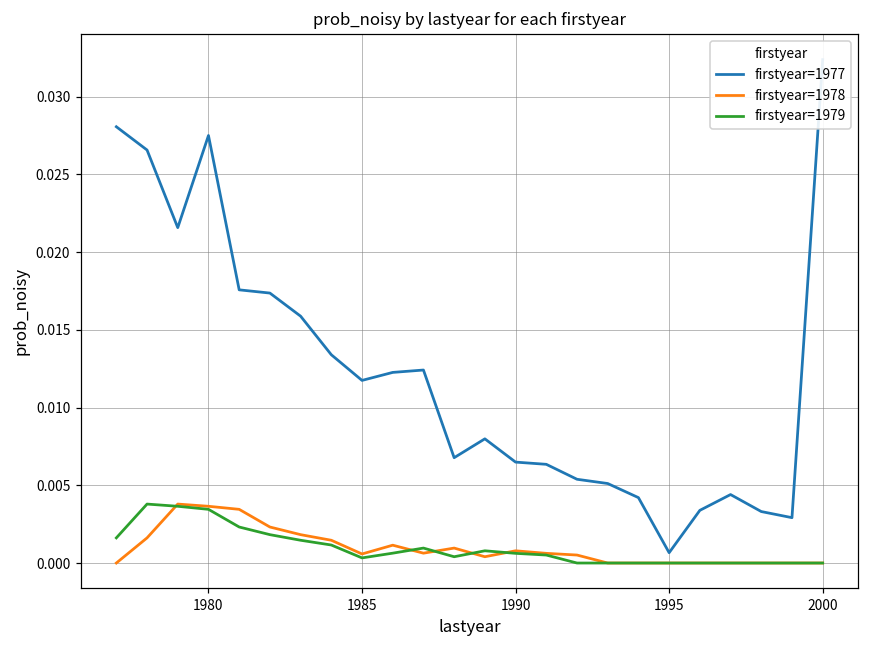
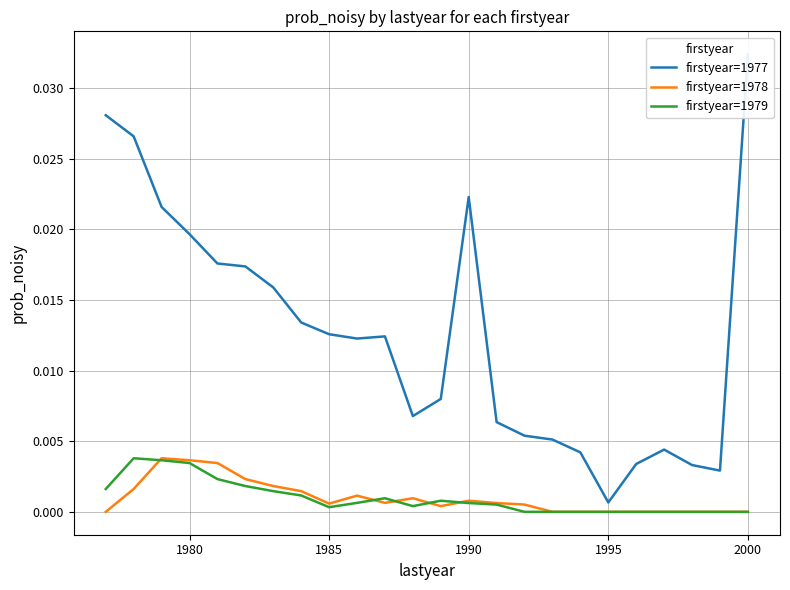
firstyear=1977, 1980: 0.0275 -> 0.0197
firstyear=1977, 1985: 0.0117 -> 0.0126
firstyear=1977, 1990: 0.0065 -> 0.0223
